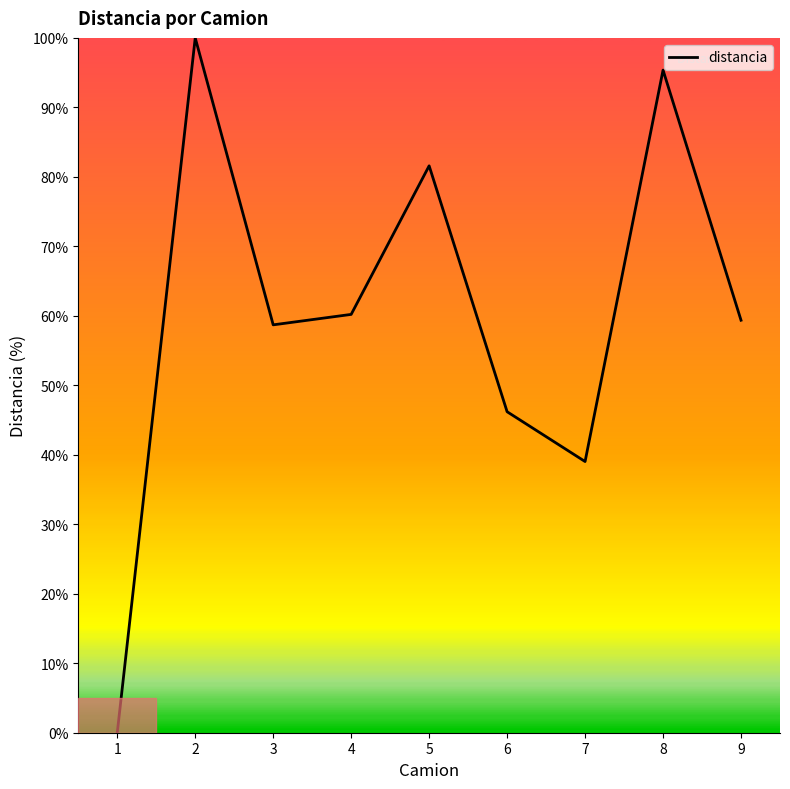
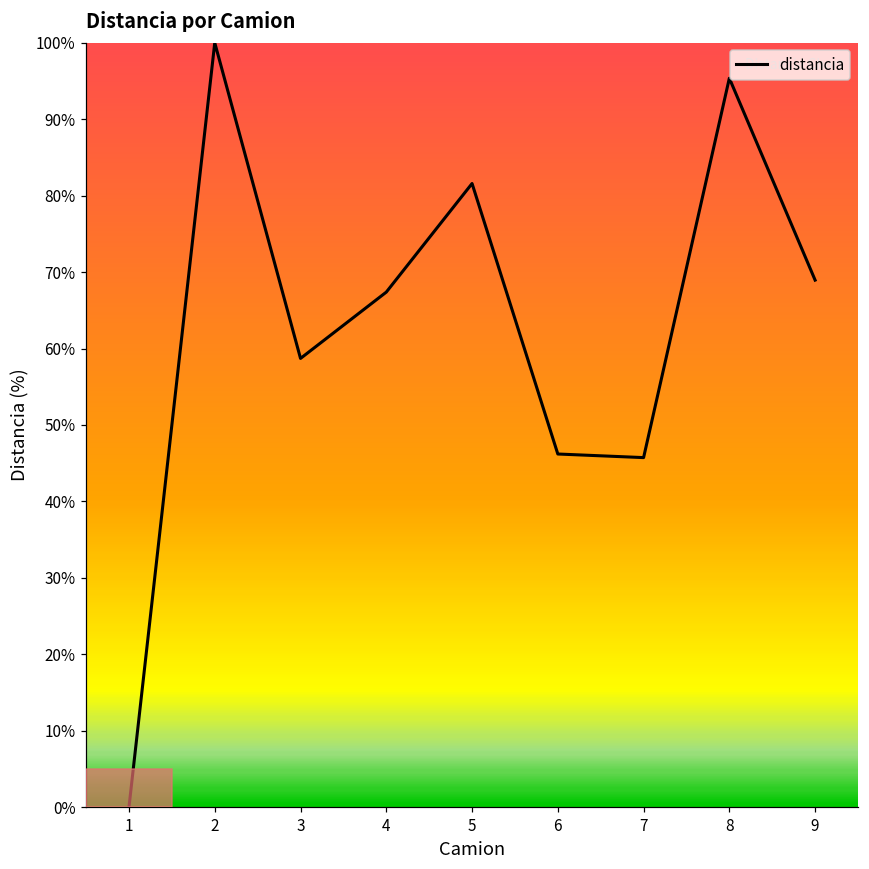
4: 60% -> 67%
7: 39% -> 46%
9: 59% -> 69%
